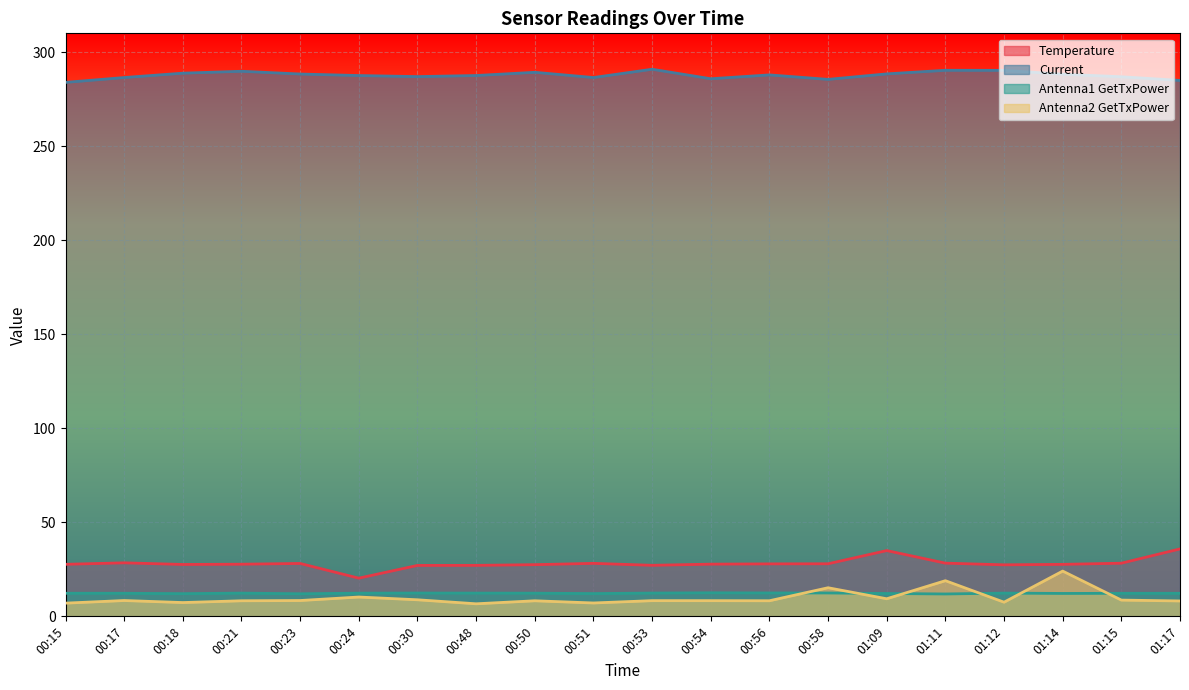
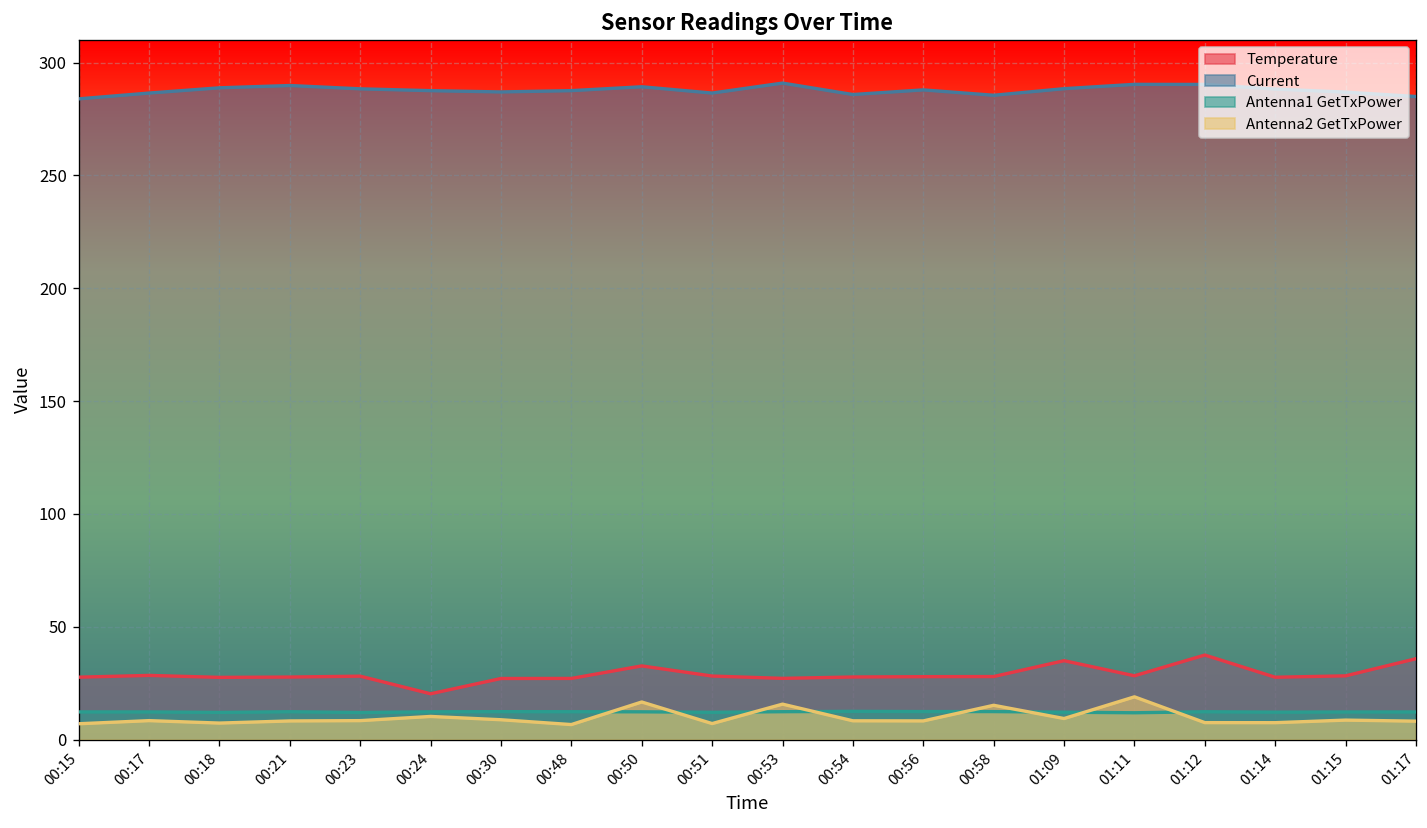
Temperature, 00:50: 27 -> 33
Antenna2 GetTxPower, 00:50: 8 -> 17
Antenna2 GetTxPower, 00:53: 8 -> 16
Temperature, 01:12: 27 -> 37
Antenna2 GetTxPower, 01:14: 24 -> 8
